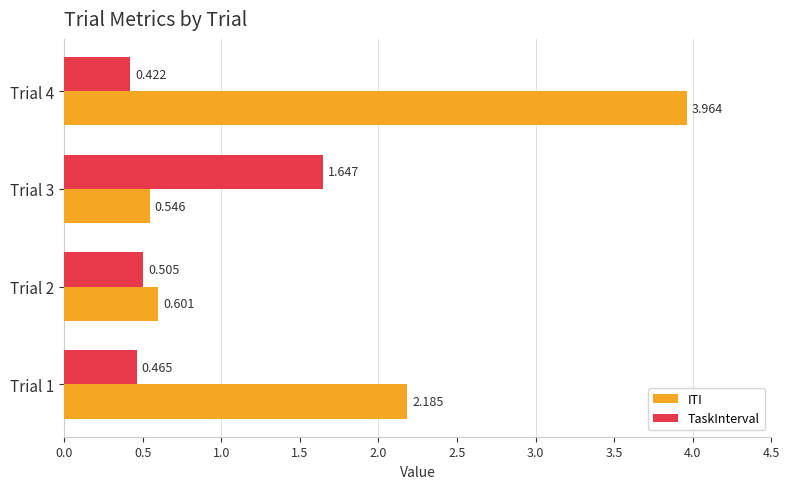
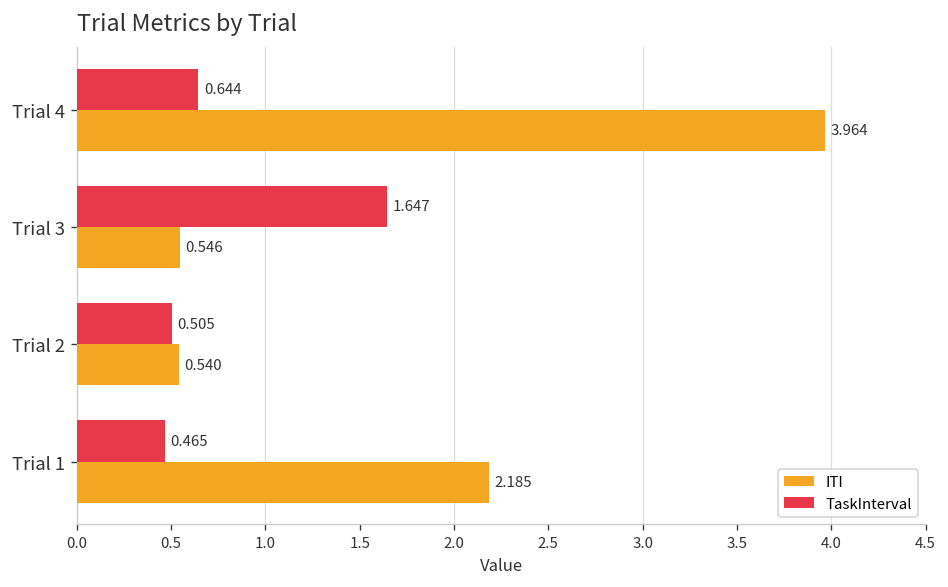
TaskInterval, Trial 4: 0.422 -> 0.644
ITI, Trial 2: 0.601 -> 0.540
